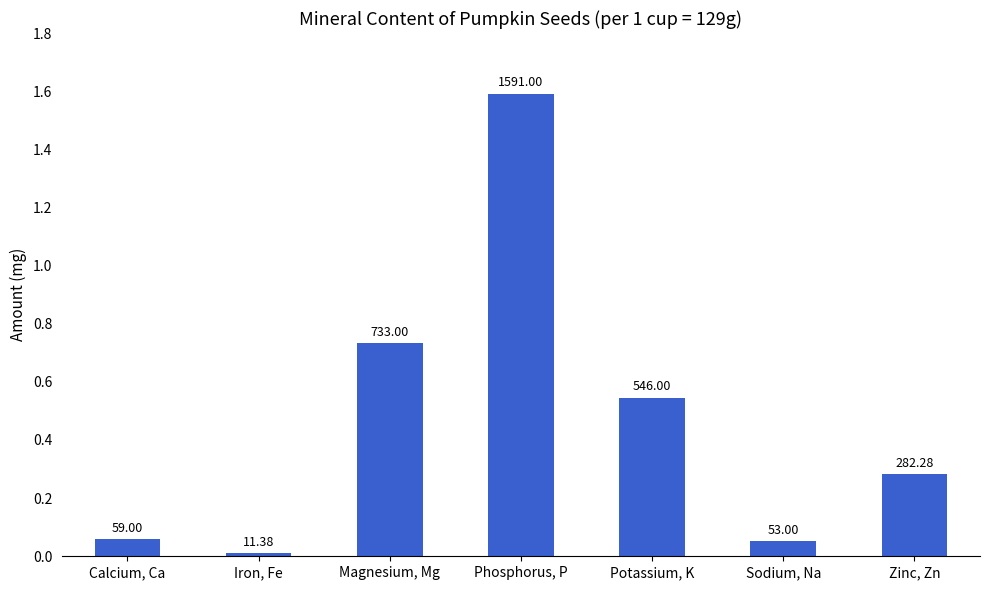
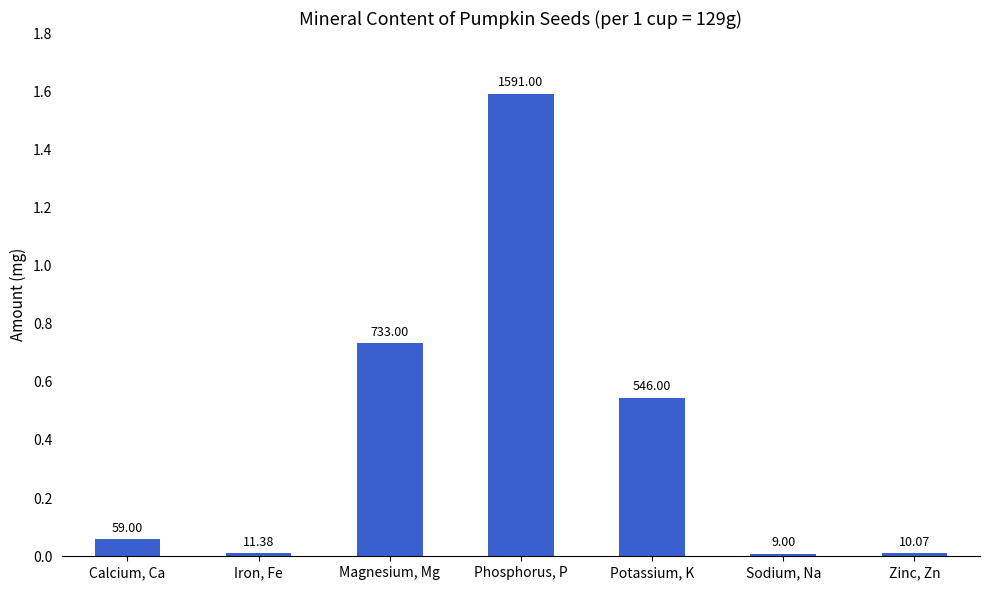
Sodium, Na: 53.00 -> 9.00
Zinc, Zn: 282.28 -> 10.07
